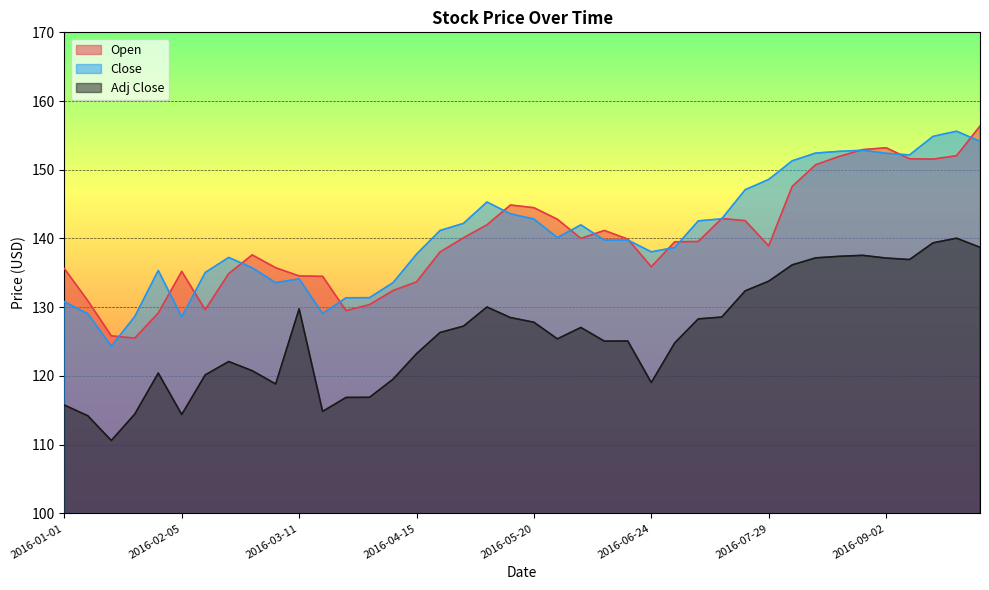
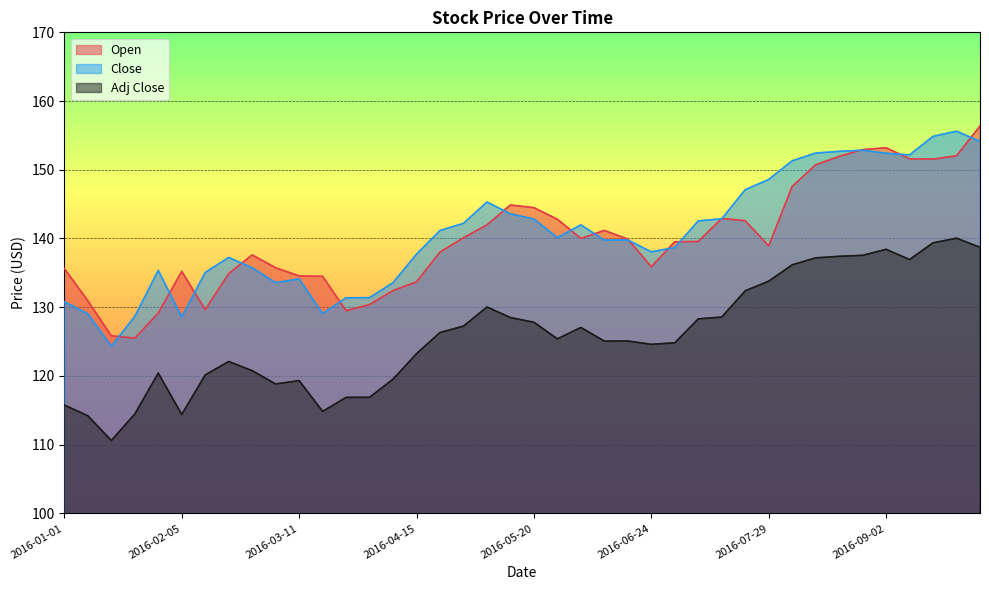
Adj Close, 2016-03-11: 130 -> 119
Adj Close, 2016-06-24: 119 -> 125
Adj Close, 2016-09-02: 137 -> 138
